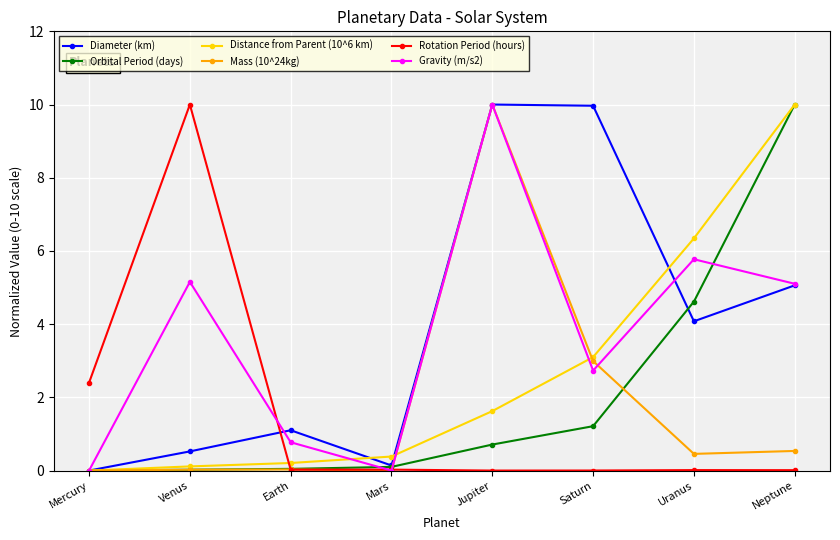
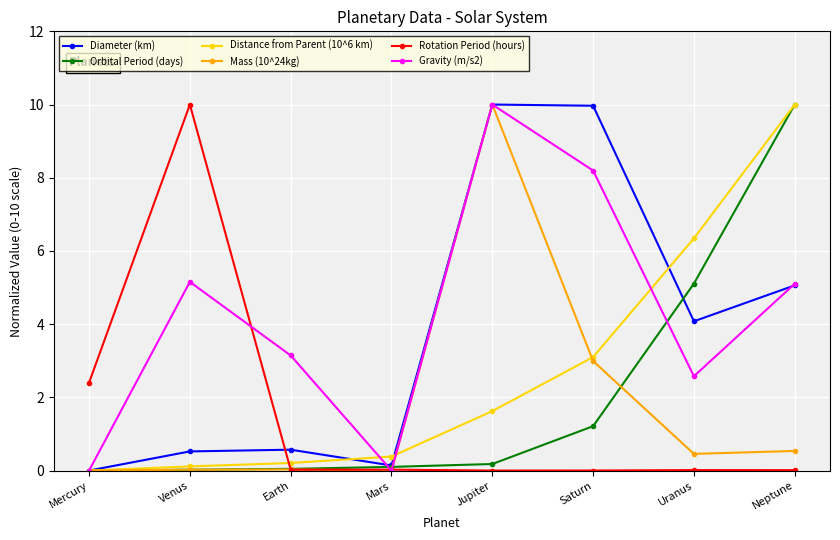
Diameter (km), Earth: 1.1 -> 0.6
Gravity (m/s2), Earth: 0.8 -> 3.1
Orbital Period (days), Jupiter: 0.7 -> 0.2
Gravity (m/s2), Saturn: 2.7 -> 8.2
Orbital Period (days), Uranus: 4.6 -> 5.1
Gravity (m/s2), Uranus: 5.8 -> 2.6
